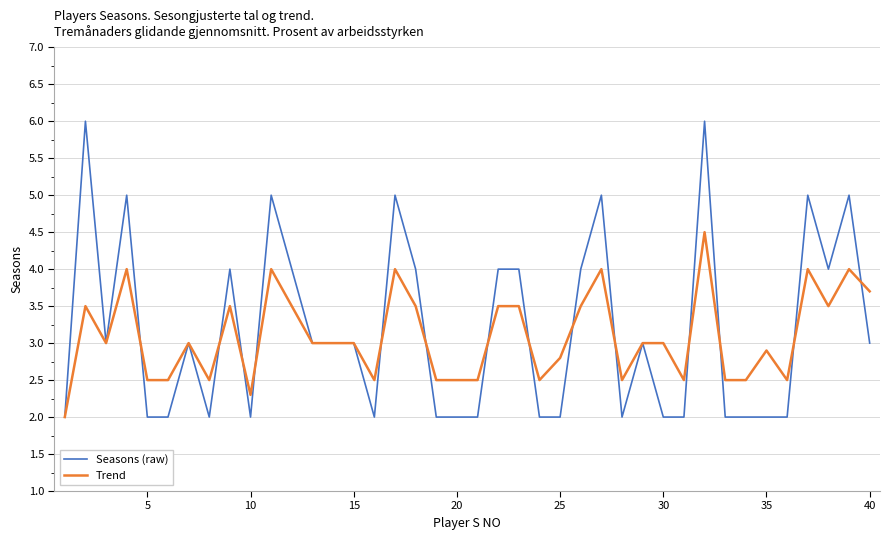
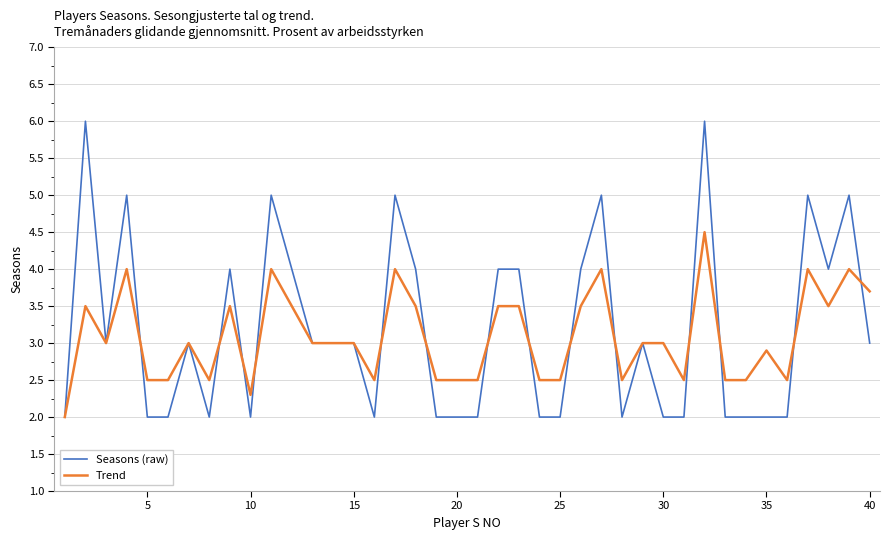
Trend, 25: 2.8 -> 2.5
